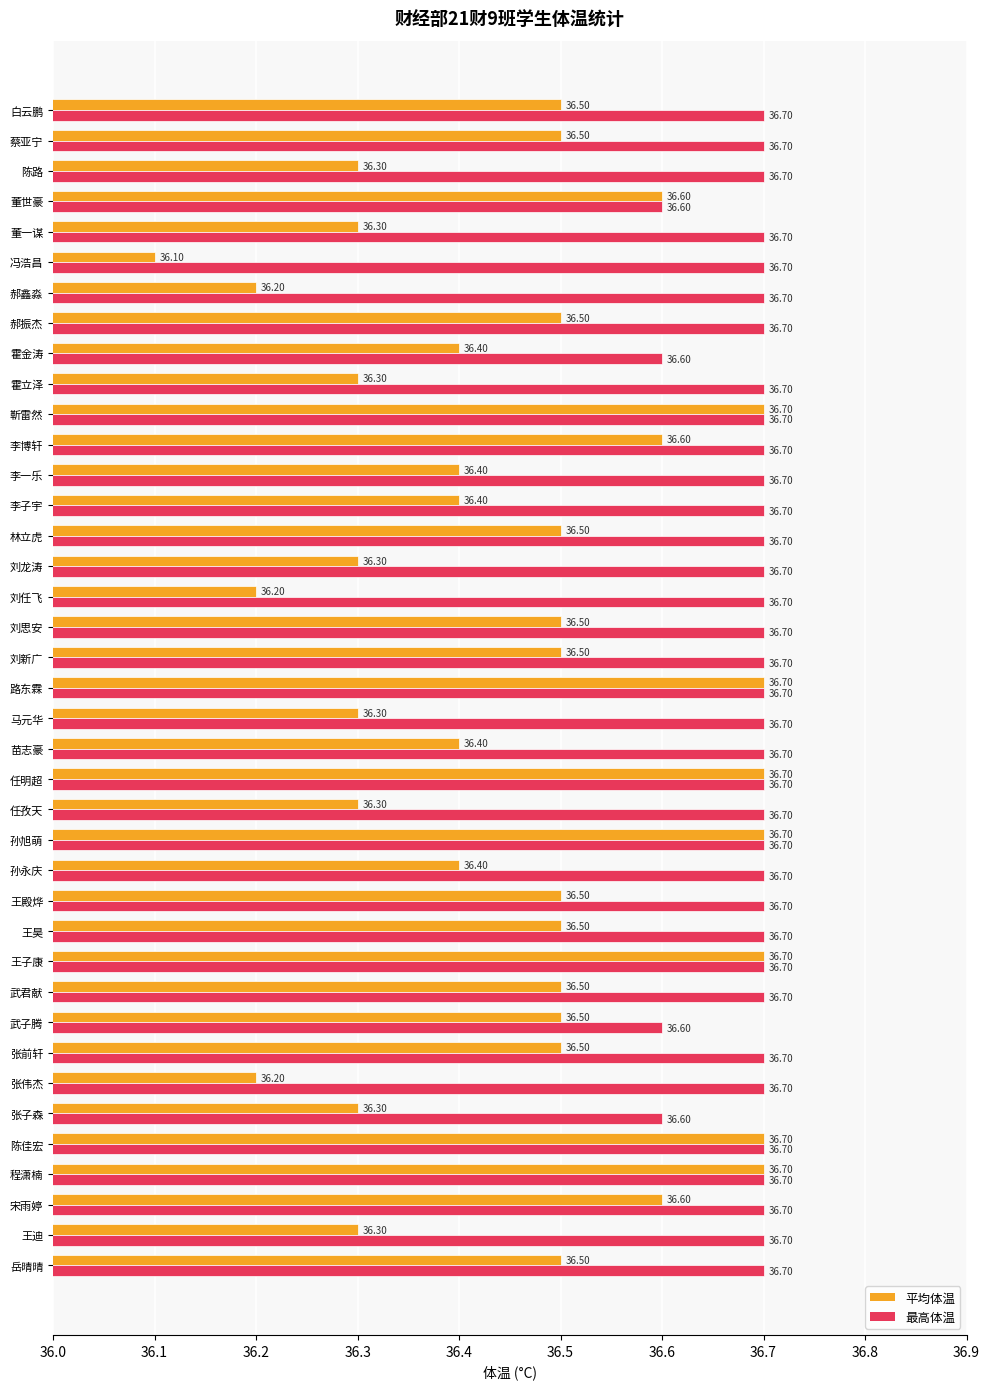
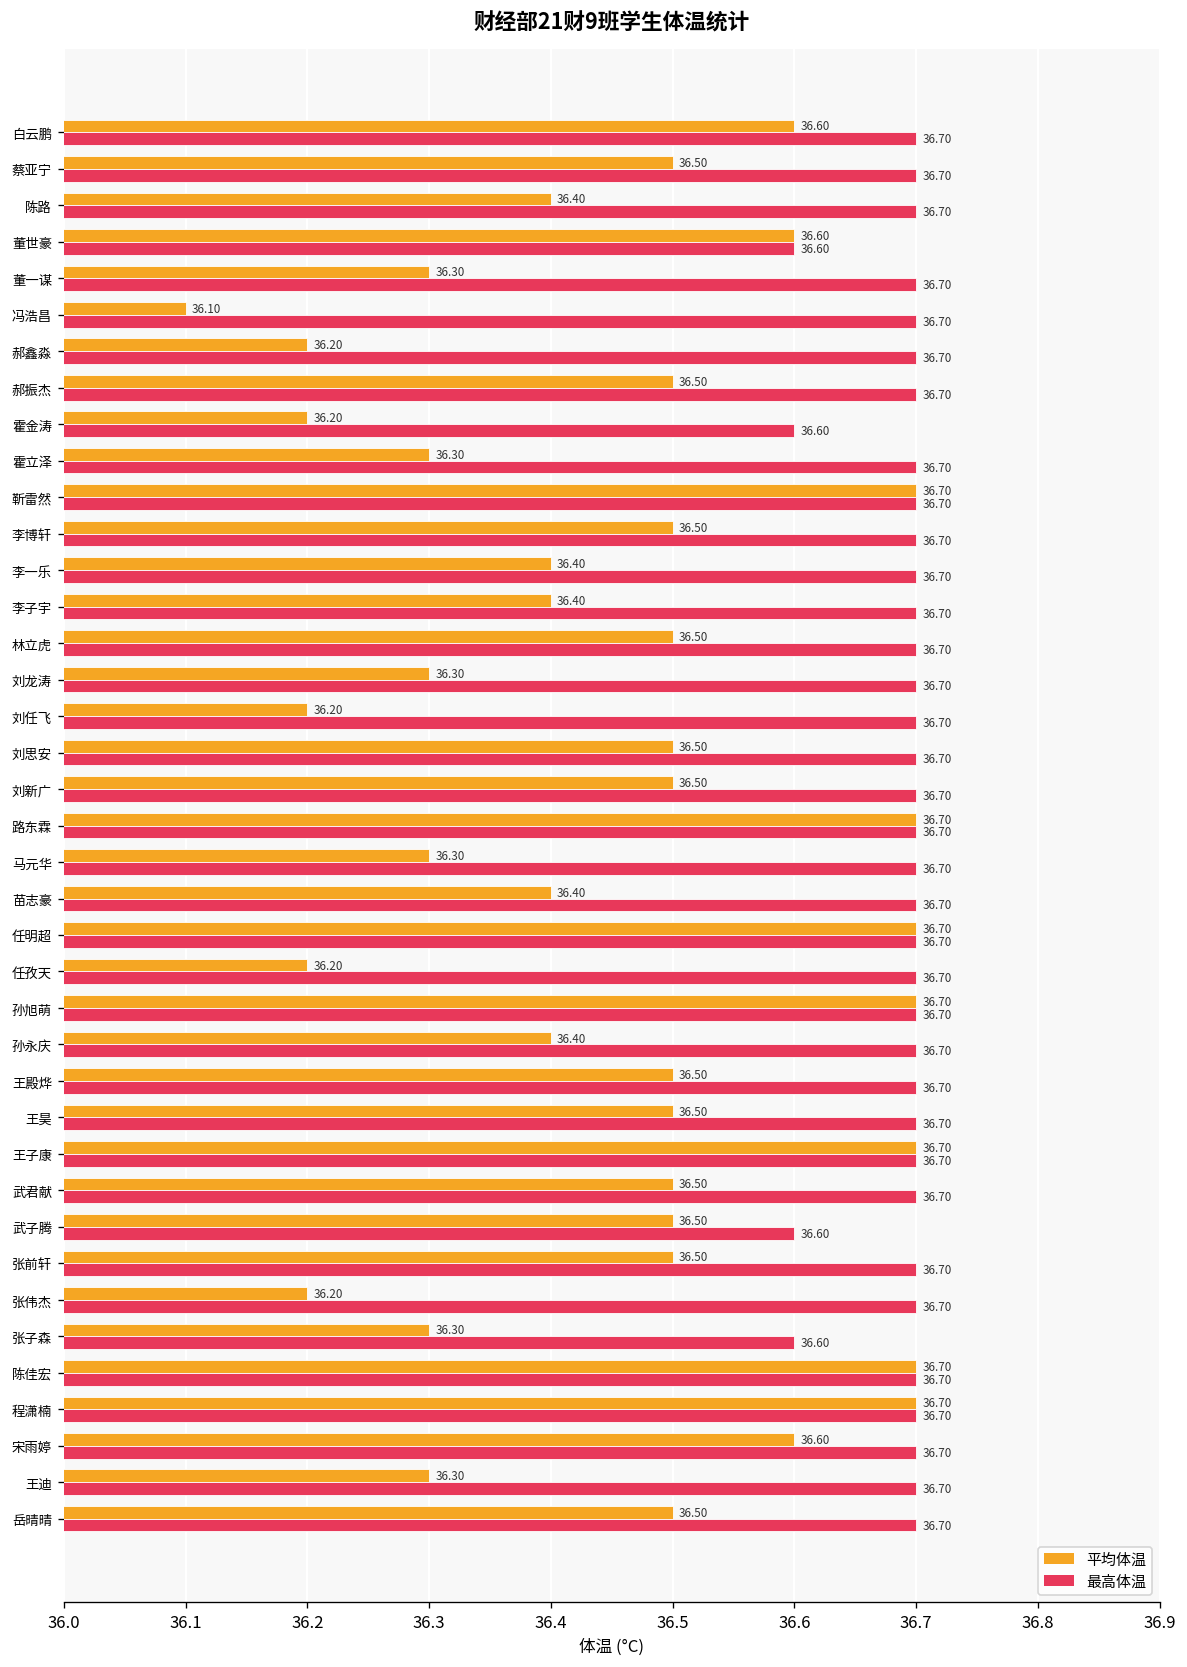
平均体温, 白云鹏: 36.50 -> 36.60
平均体温, 陈路: 36.30 -> 36.40
平均体温, 霍金涛: 36.40 -> 36.20
平均体温, 李博轩: 36.60 -> 36.50
平均体温, 任孜天: 36.30 -> 36.20
